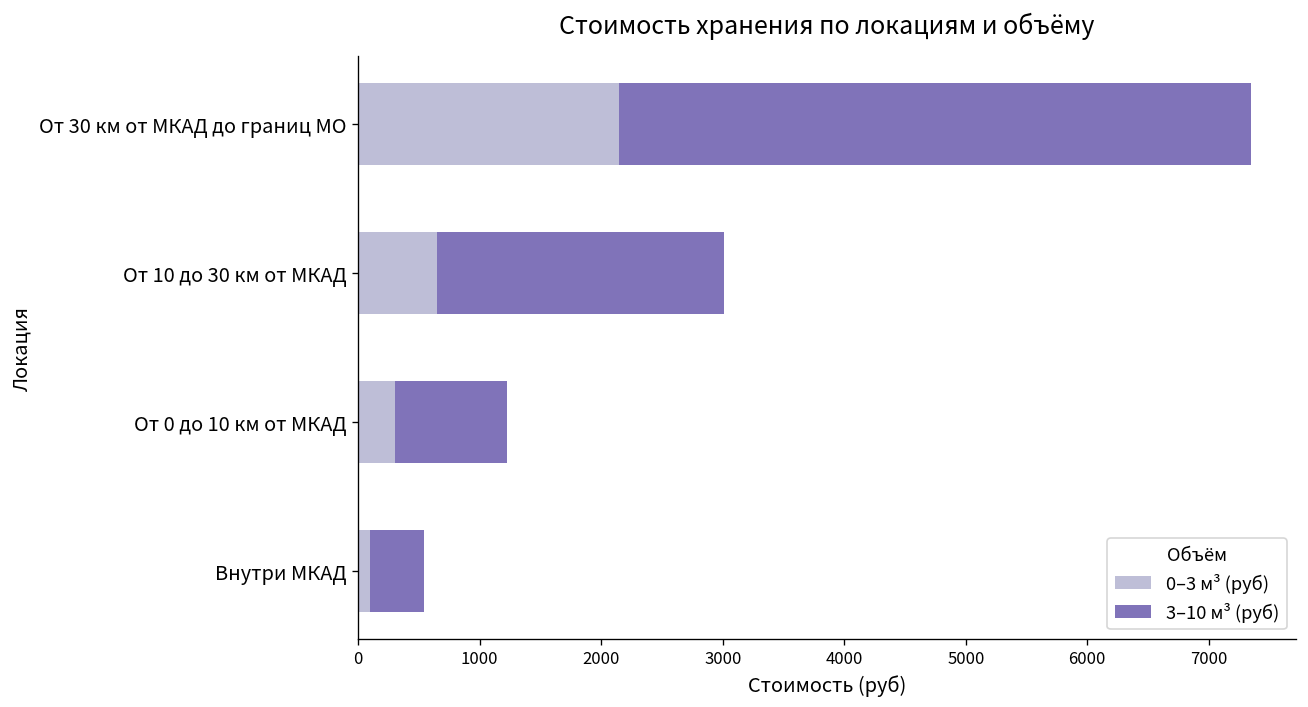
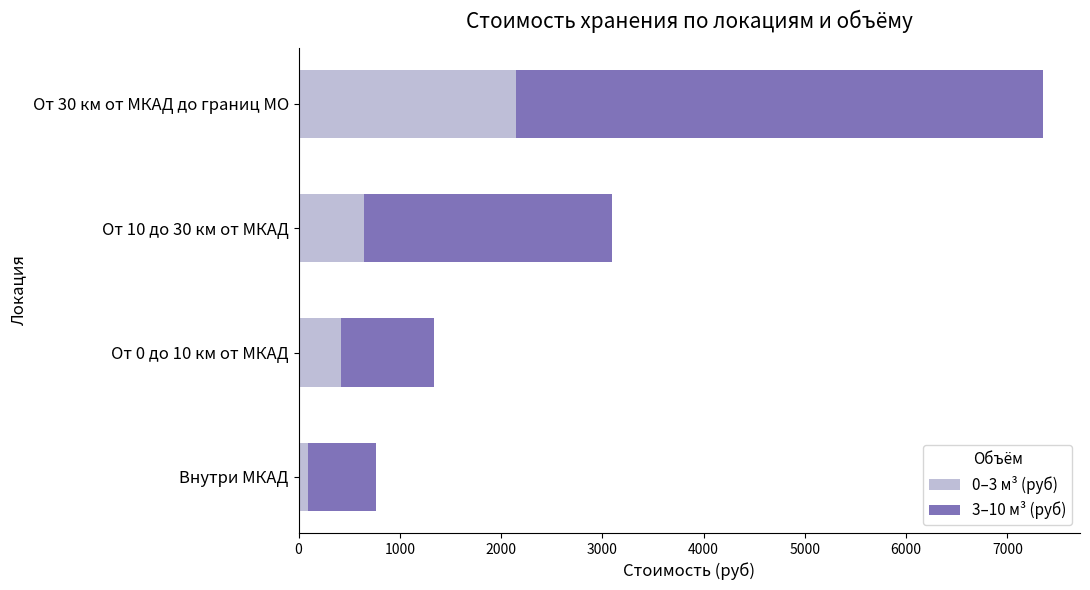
3–10 м³ (руб), От 10 до 30 км от МКАД: 2360 -> 2450
0–3 м³ (руб), От 0 до 10 км от МКАД: 300 -> 420
3–10 м³ (руб), Внутри МКАД: 450 -> 680
